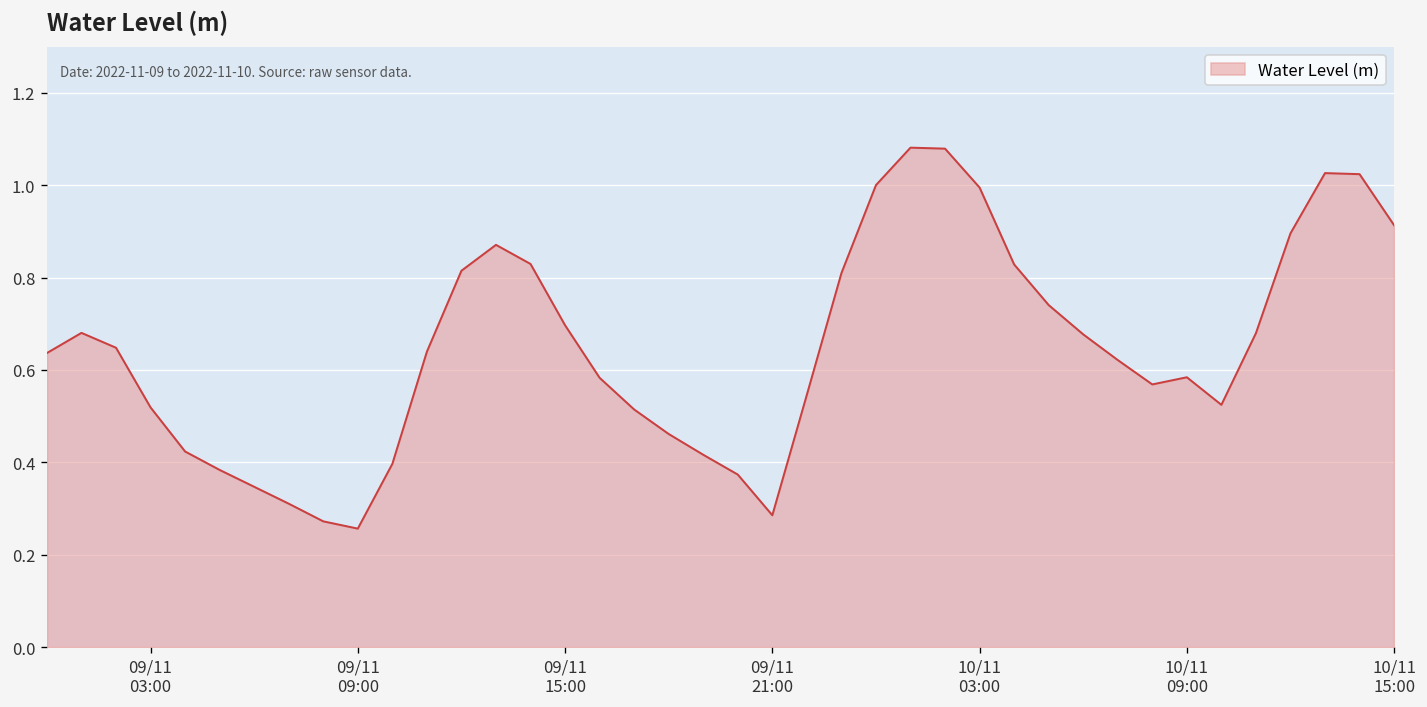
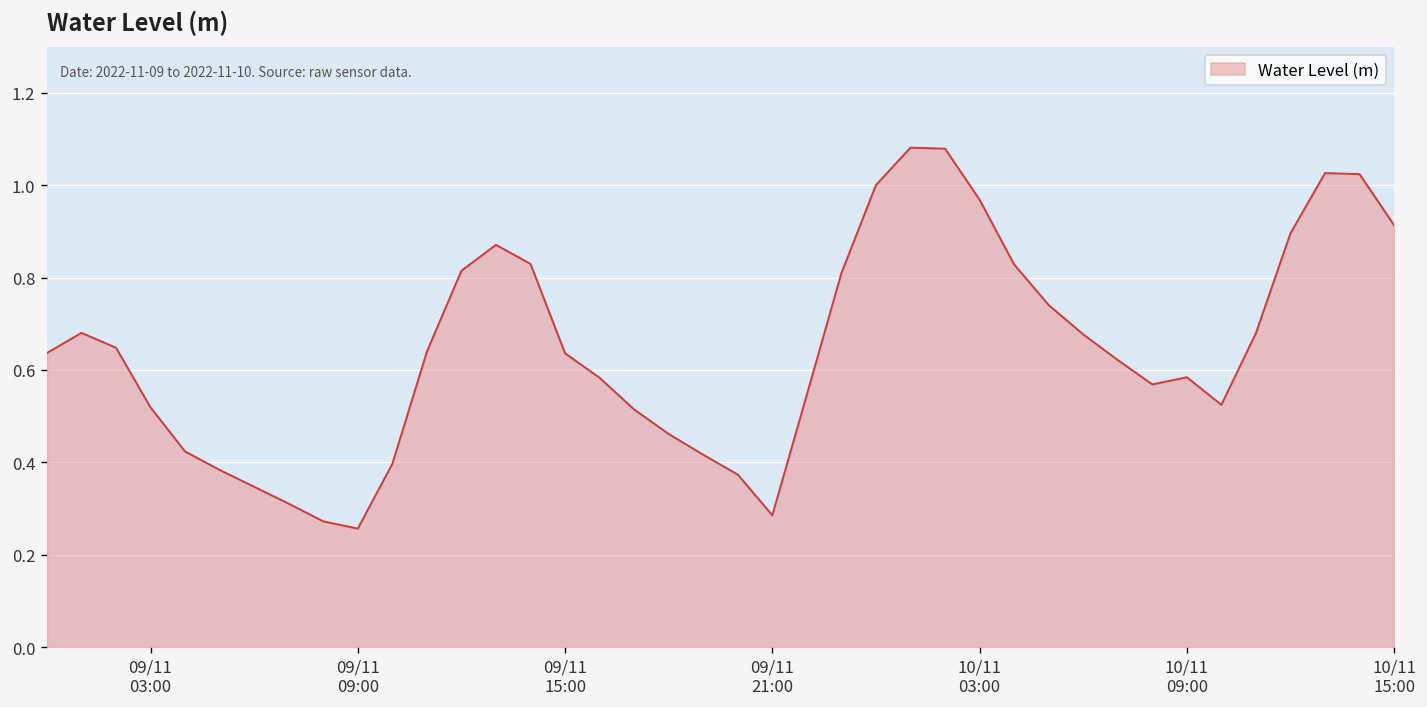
09/11 15:00: 0.70 -> 0.64
10/11 03:00: 0.99 -> 0.97
